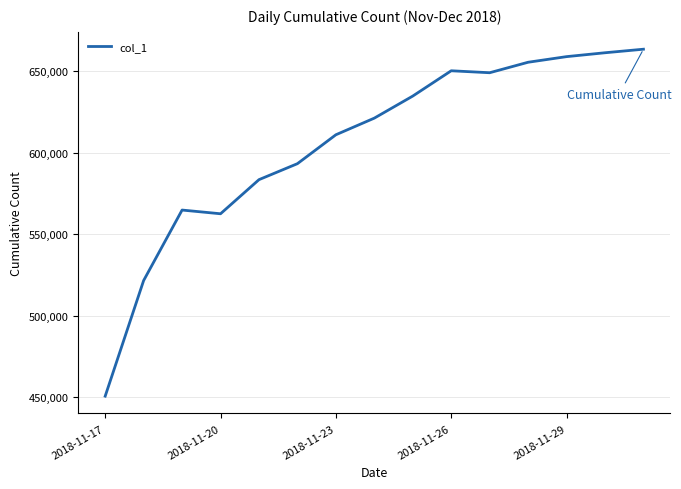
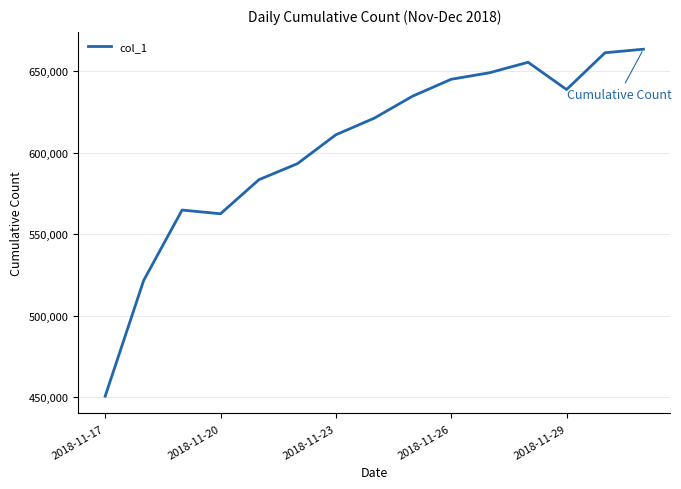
2018-11-26: 650,000 -> 645,000
2018-11-29: 659,000 -> 639,000
